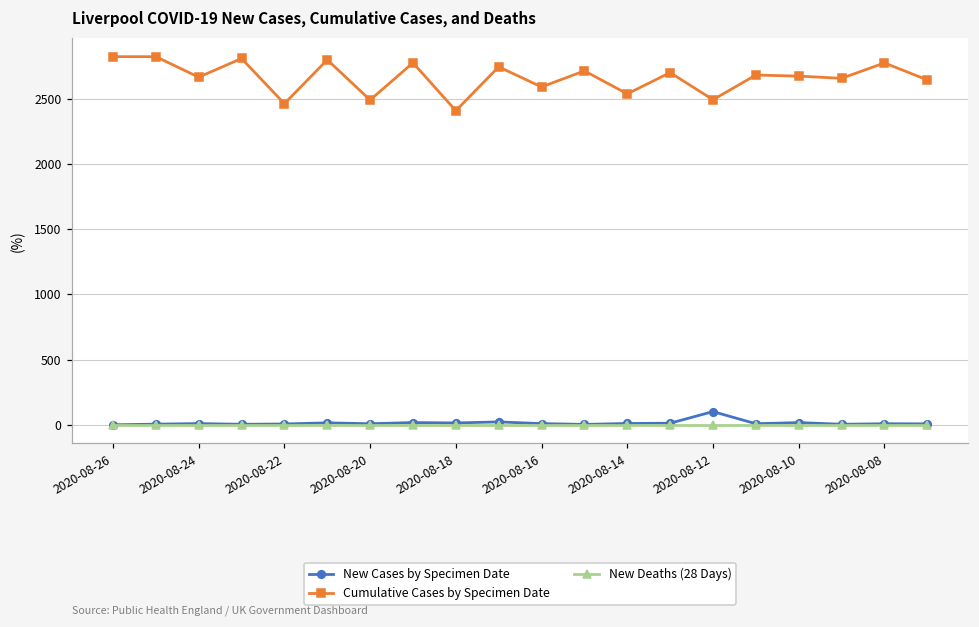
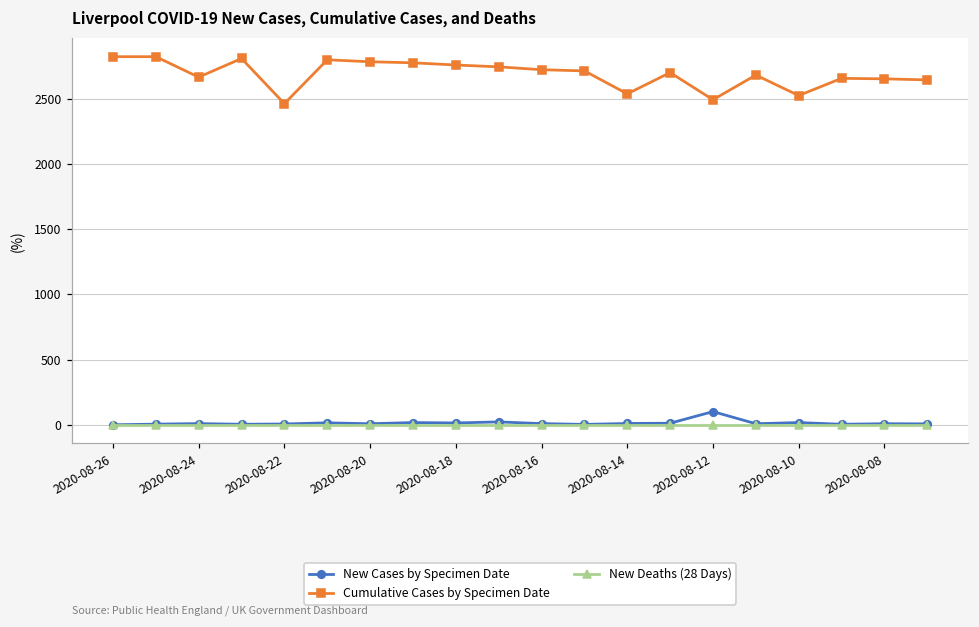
Cumulative Cases by Specimen Date, 2020-08-20: 2490 -> 2780
Cumulative Cases by Specimen Date, 2020-08-18: 2410 -> 2760
Cumulative Cases by Specimen Date, 2020-08-16: 2590 -> 2720
Cumulative Cases by Specimen Date, 2020-08-10: 2670 -> 2520
Cumulative Cases by Specimen Date, 2020-08-08: 2770 -> 2650
